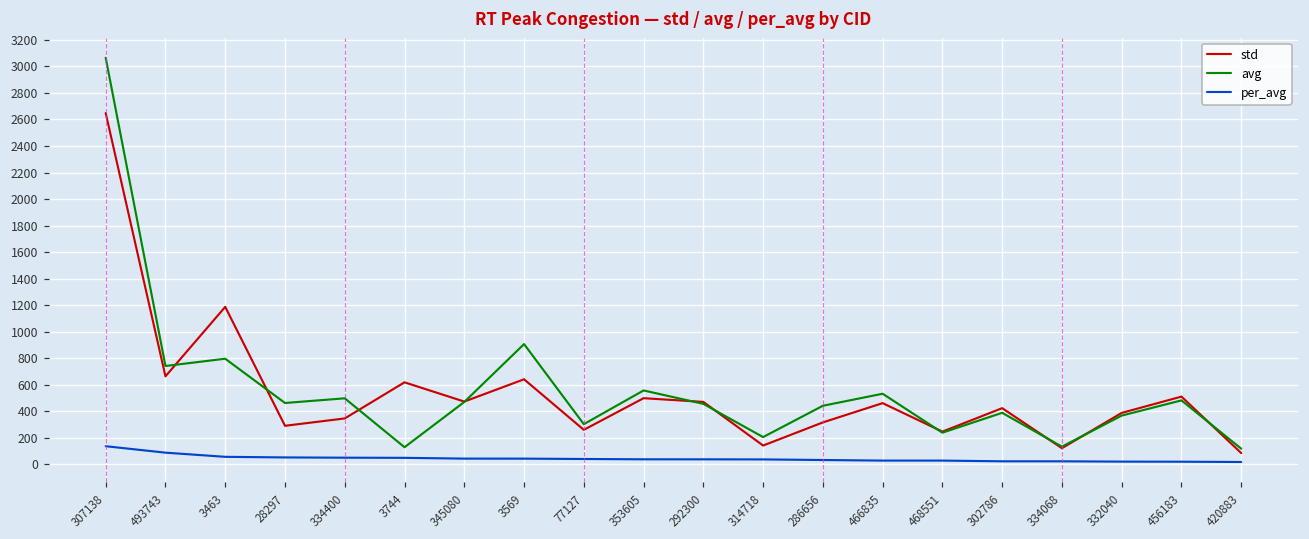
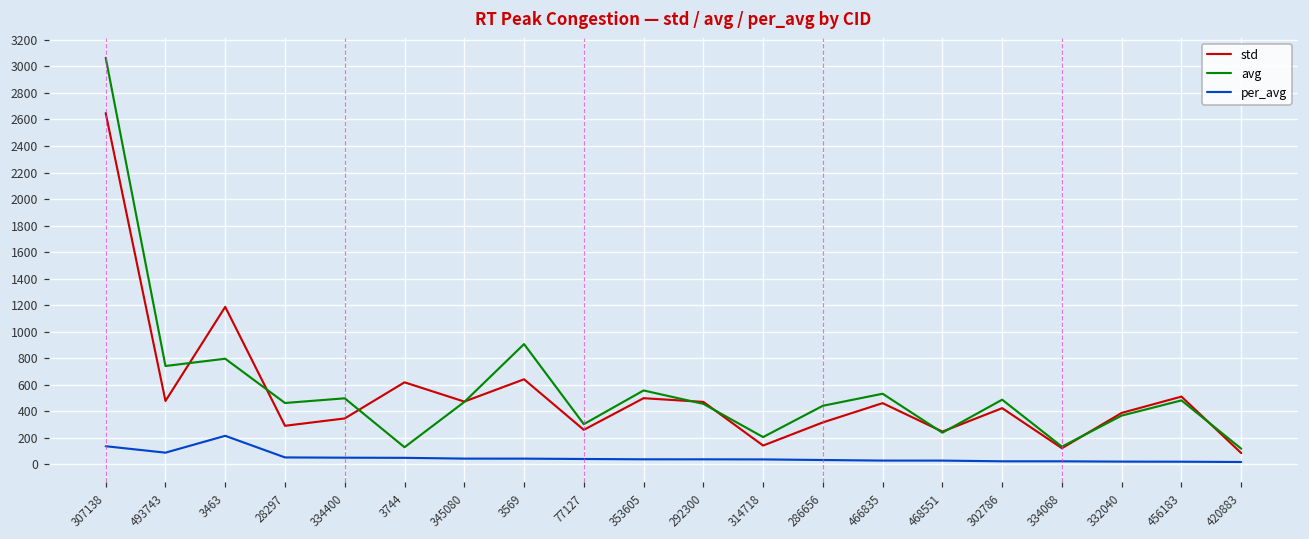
std, 493743: 660 -> 480
per_avg, 3463: 60 -> 220
avg, 302786: 390 -> 490
